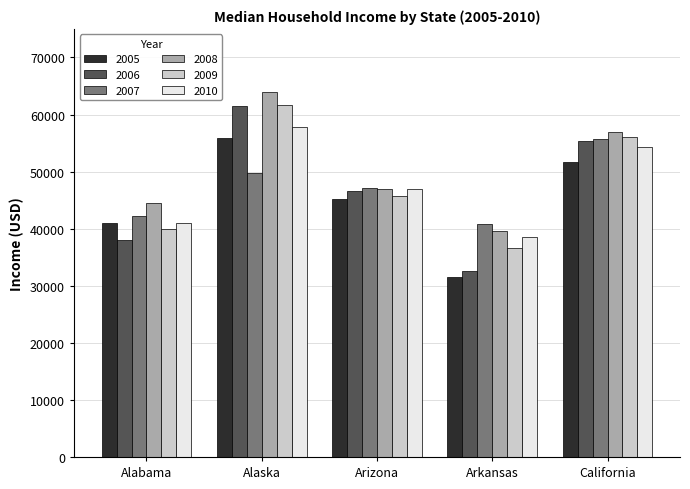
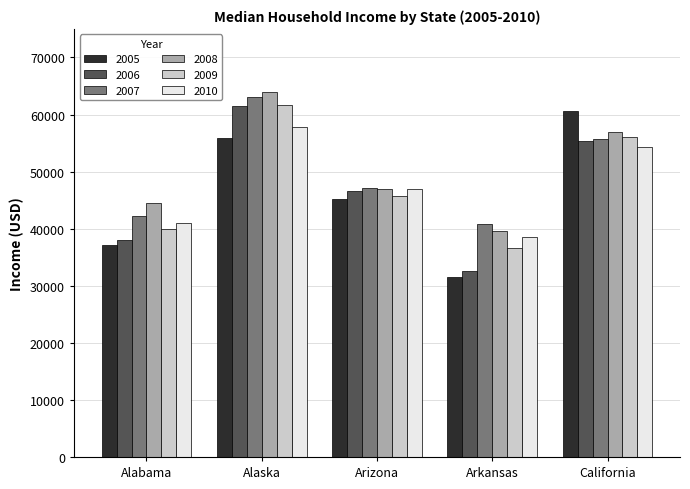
2005, Alabama: 41000 -> 37000
2007, Alaska: 50000 -> 63000
2005, California: 52000 -> 61000
